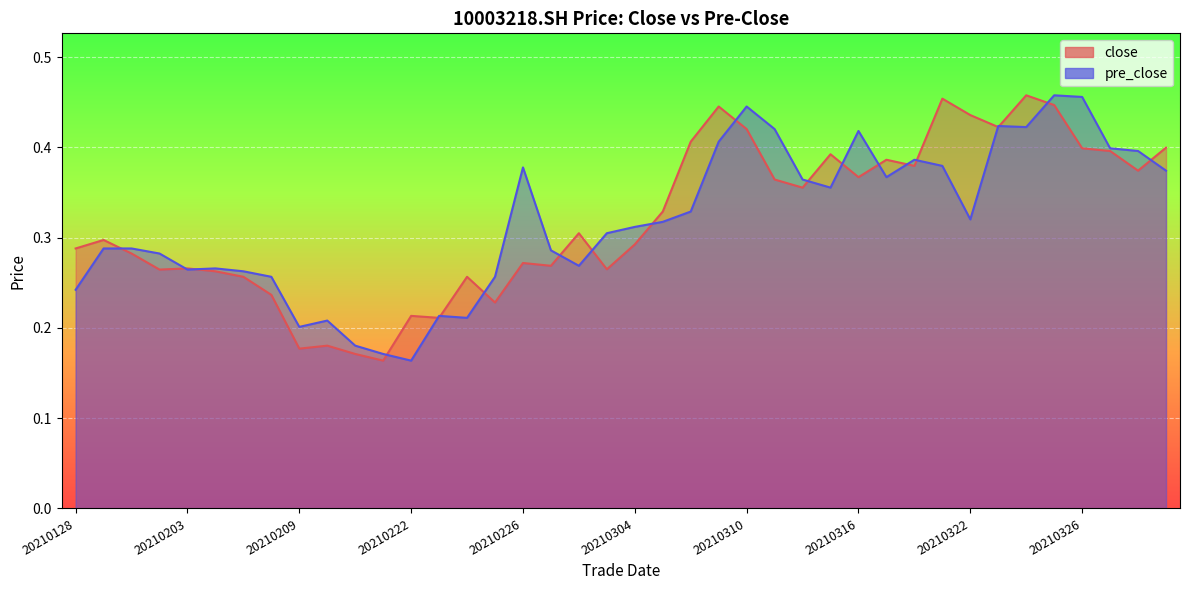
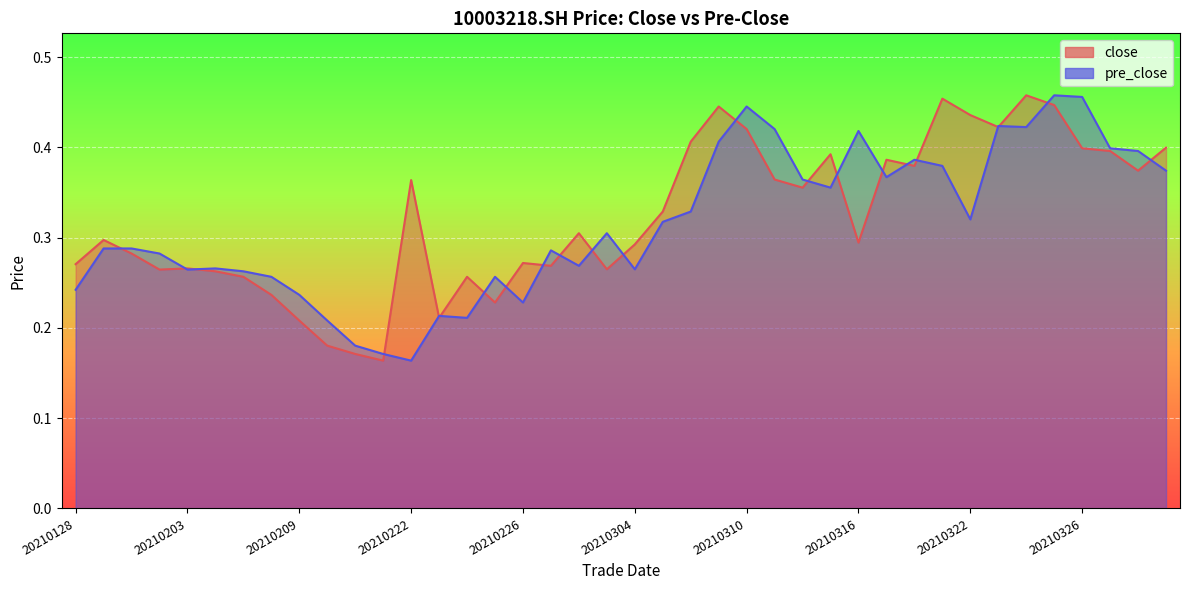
close, 20210128: 0.29 -> 0.27
close, 20210209: 0.18 -> 0.21
pre_close, 20210209: 0.20 -> 0.24
close, 20210222: 0.21 -> 0.36
pre_close, 20210226: 0.38 -> 0.23
pre_close, 20210304: 0.31 -> 0.27
close, 20210316: 0.37 -> 0.29
